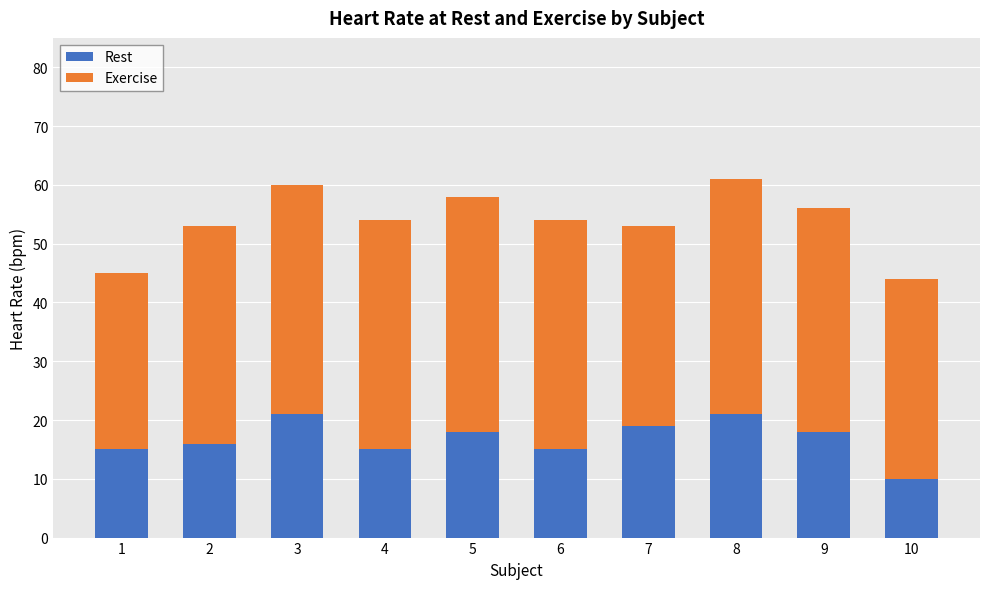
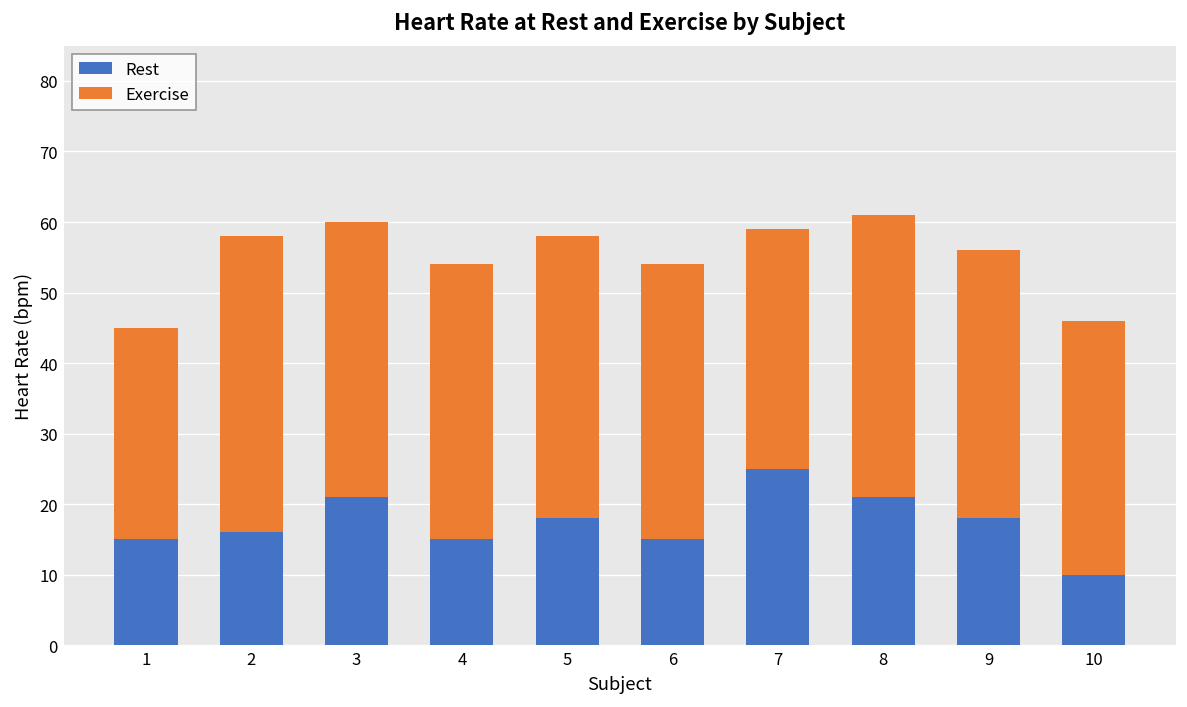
Exercise, 2: 37 -> 42
Rest, 7: 19 -> 25
Exercise, 10: 34 -> 36
